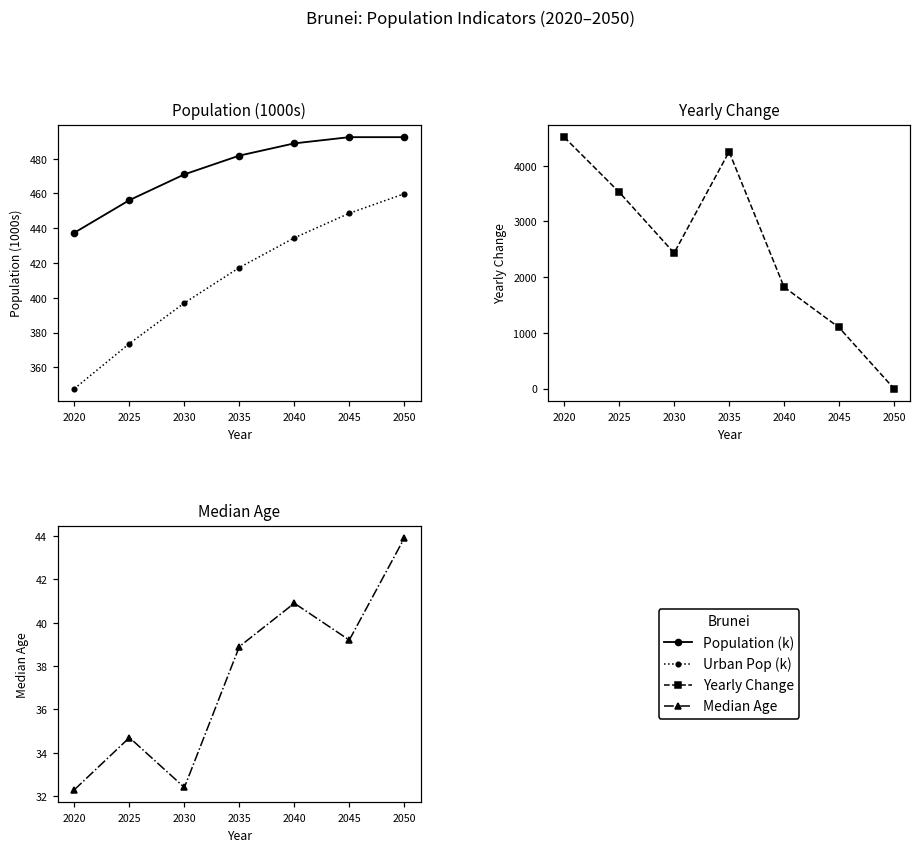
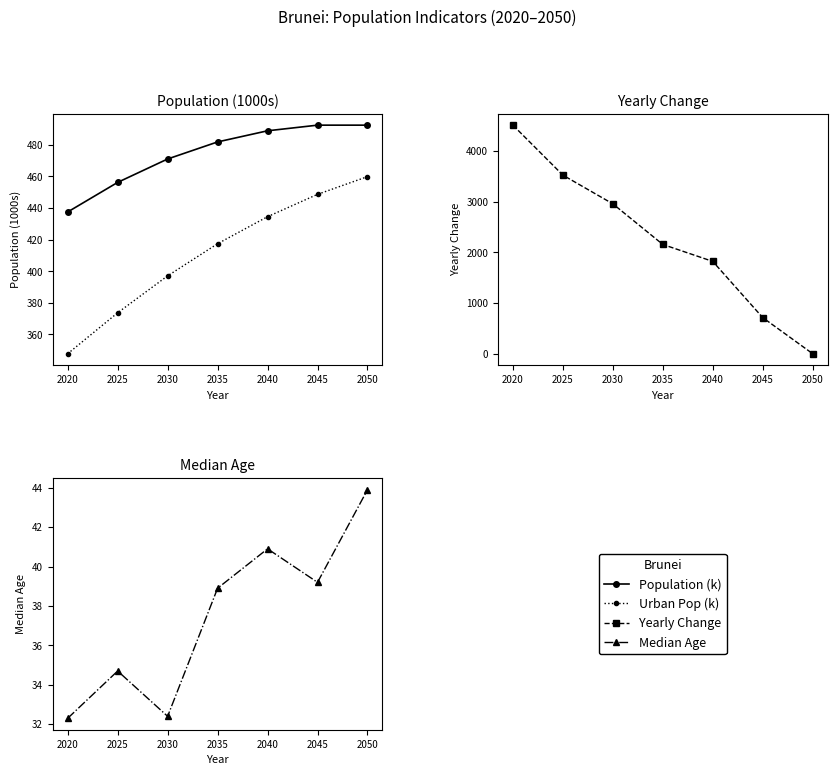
Yearly Change, 2030: 2400 -> 3000
Yearly Change, 2035: 4300 -> 2200
Yearly Change, 2045: 1100 -> 700
